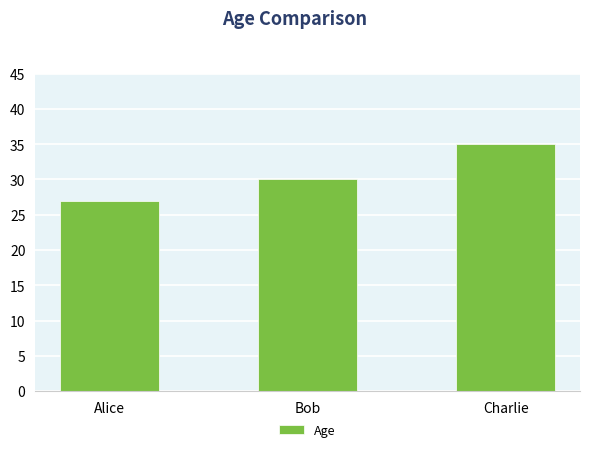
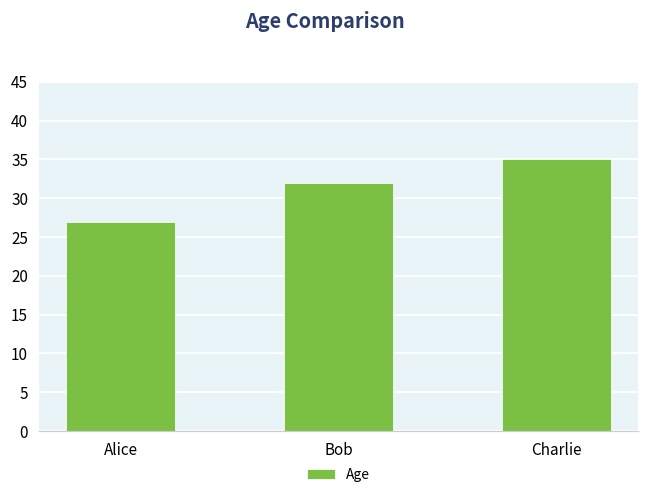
Bob: 30 -> 32
